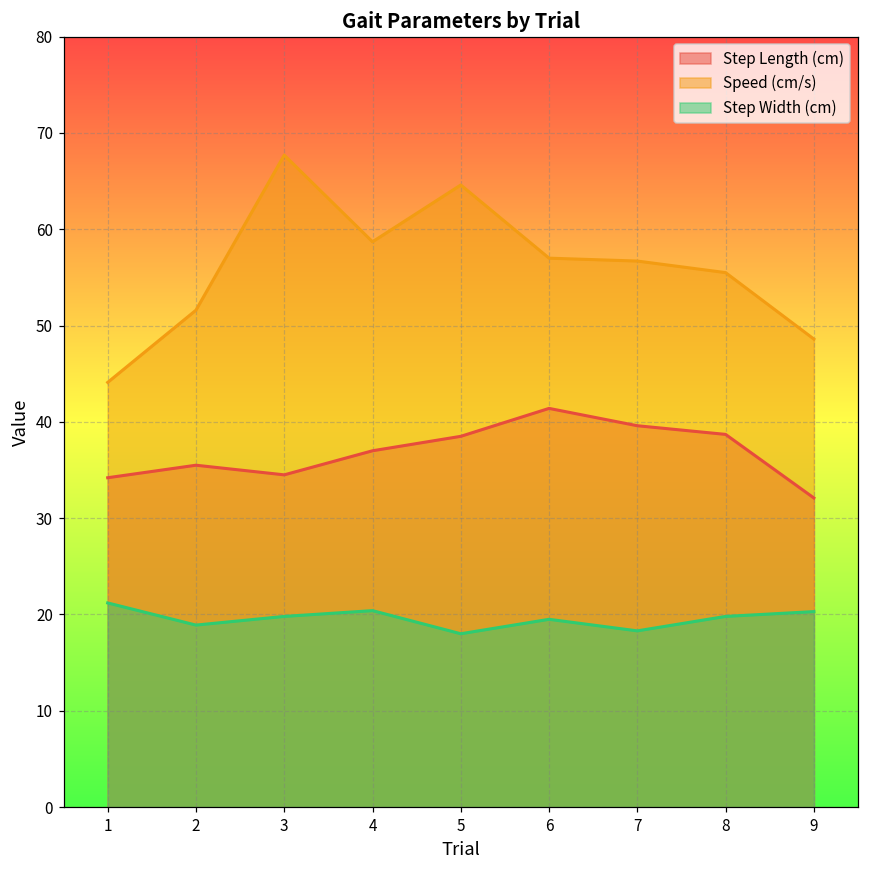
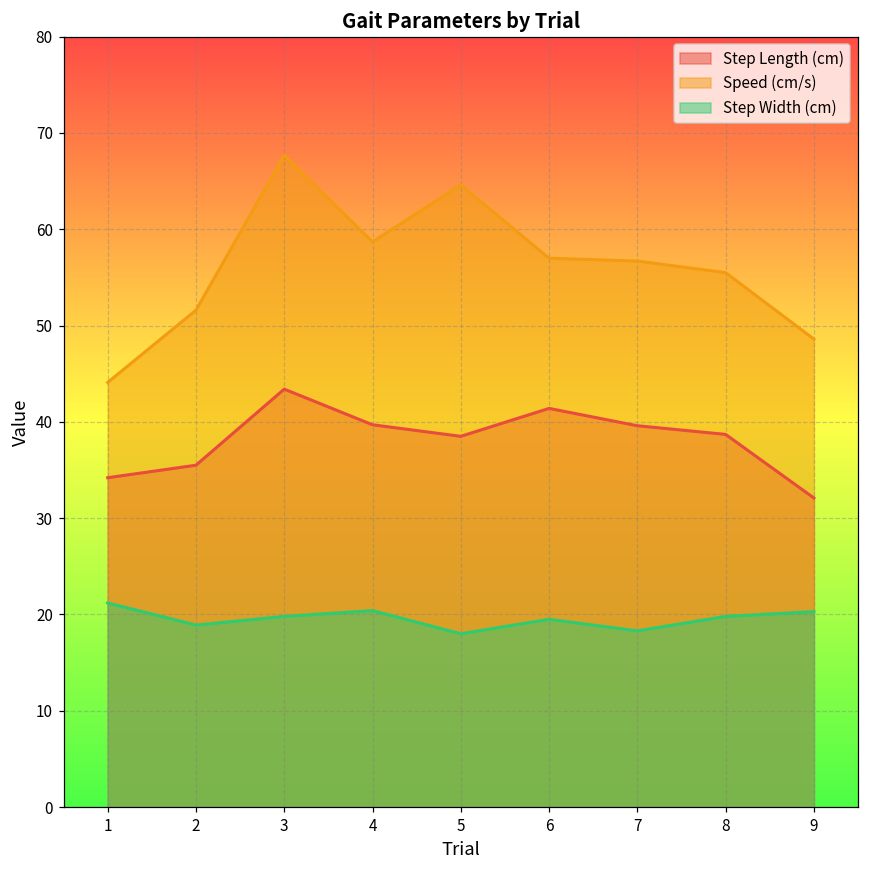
Step Length (cm), 3: 35 -> 43
Step Length (cm), 4: 37 -> 40
